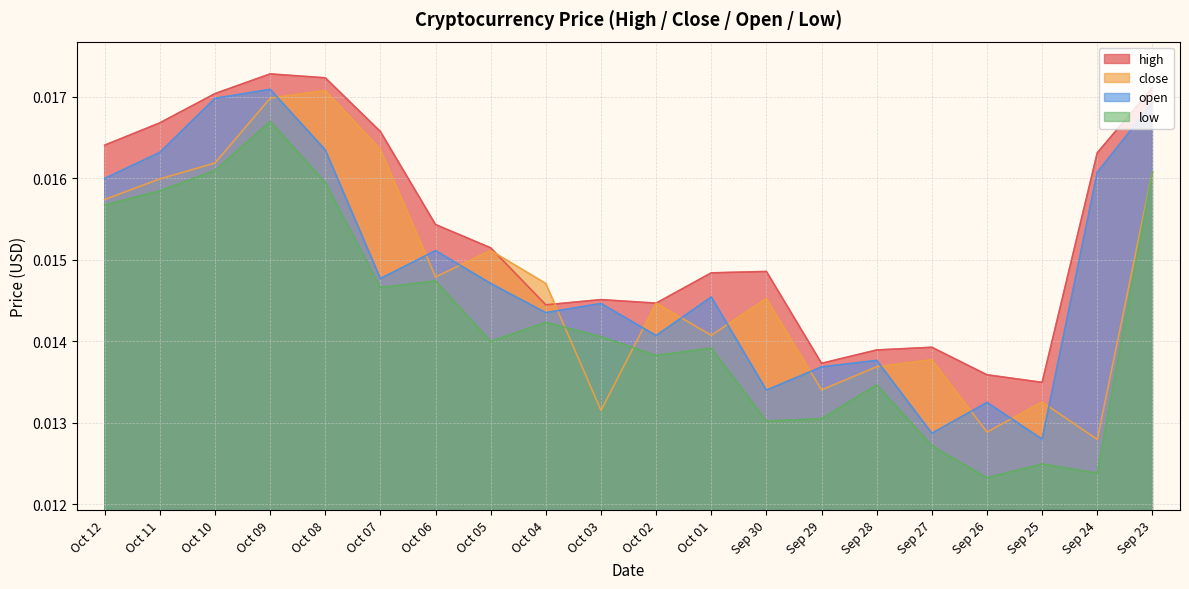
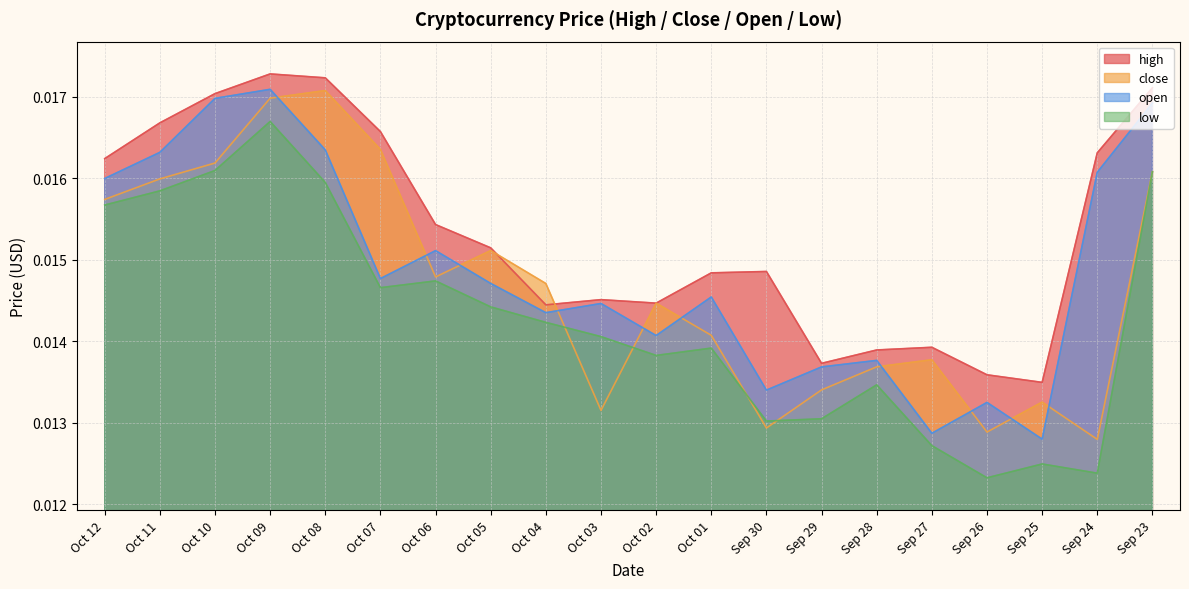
high, Oct 12: 0.0164 -> 0.0162
low, Oct 05: 0.0140 -> 0.0144
close, Sep 30: 0.0145 -> 0.0129
